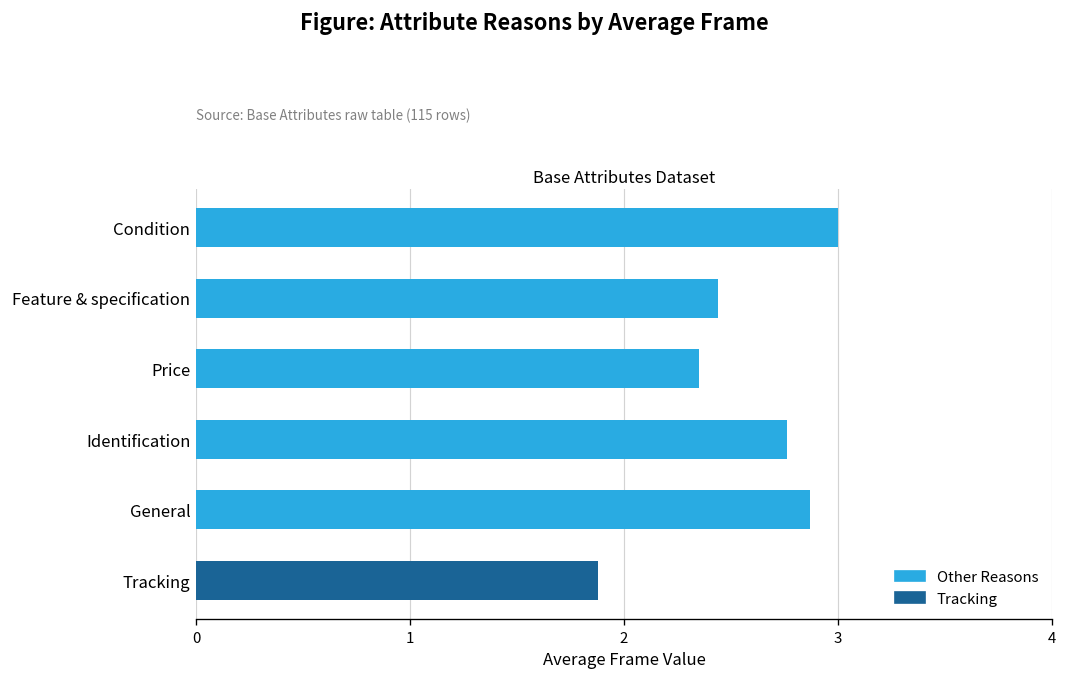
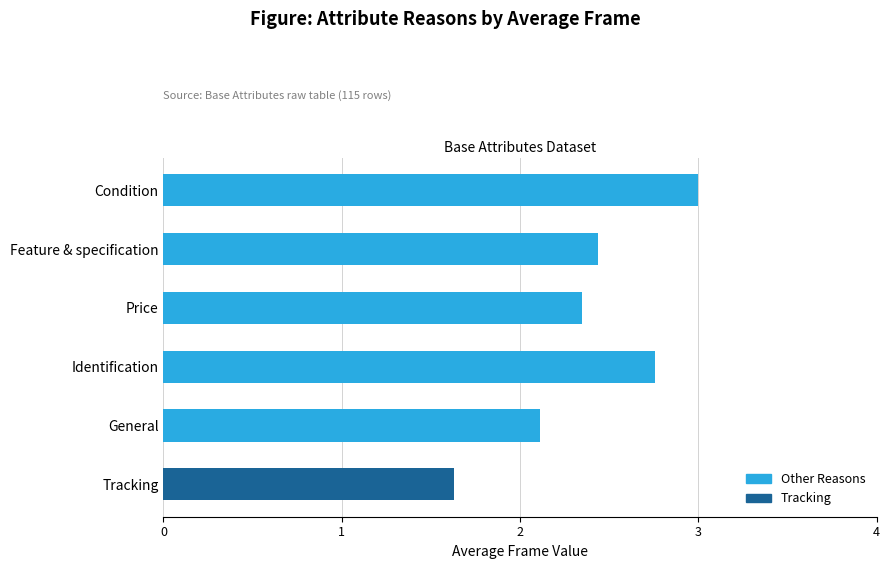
General: 2.87 -> 2.11
Tracking: 1.88 -> 1.63
